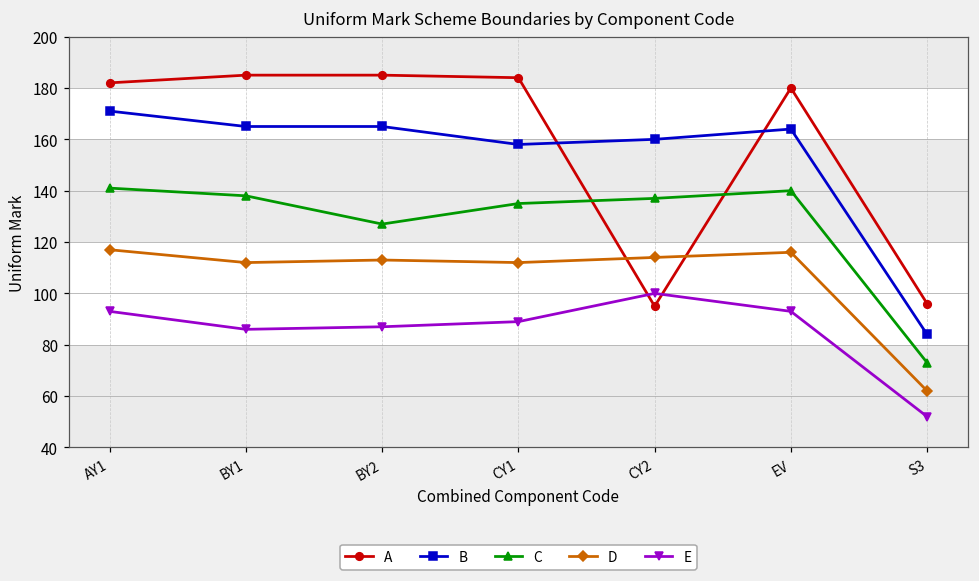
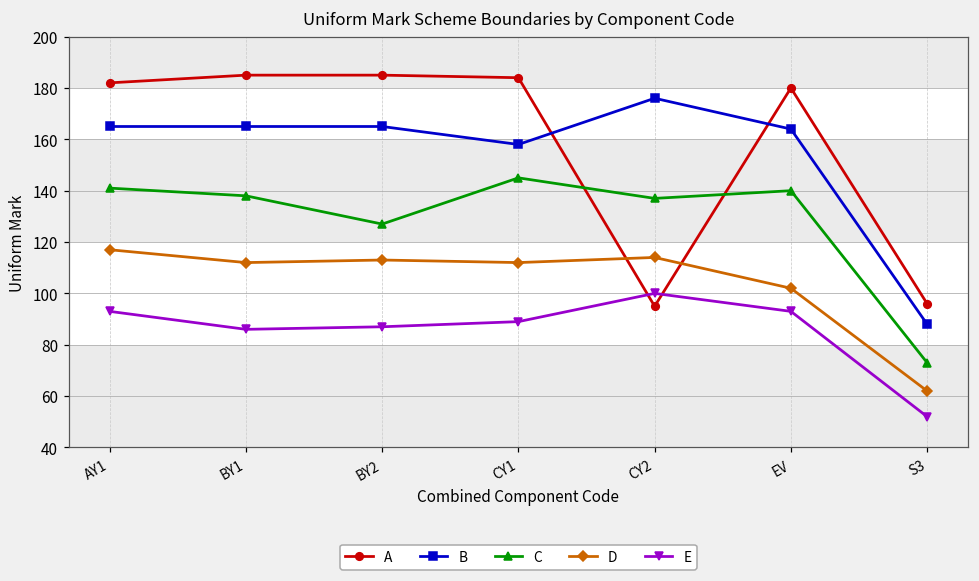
B, AY1: 171 -> 165
C, CY1: 135 -> 145
B, CY2: 160 -> 176
D, EV: 116 -> 102
B, S3: 84 -> 88
